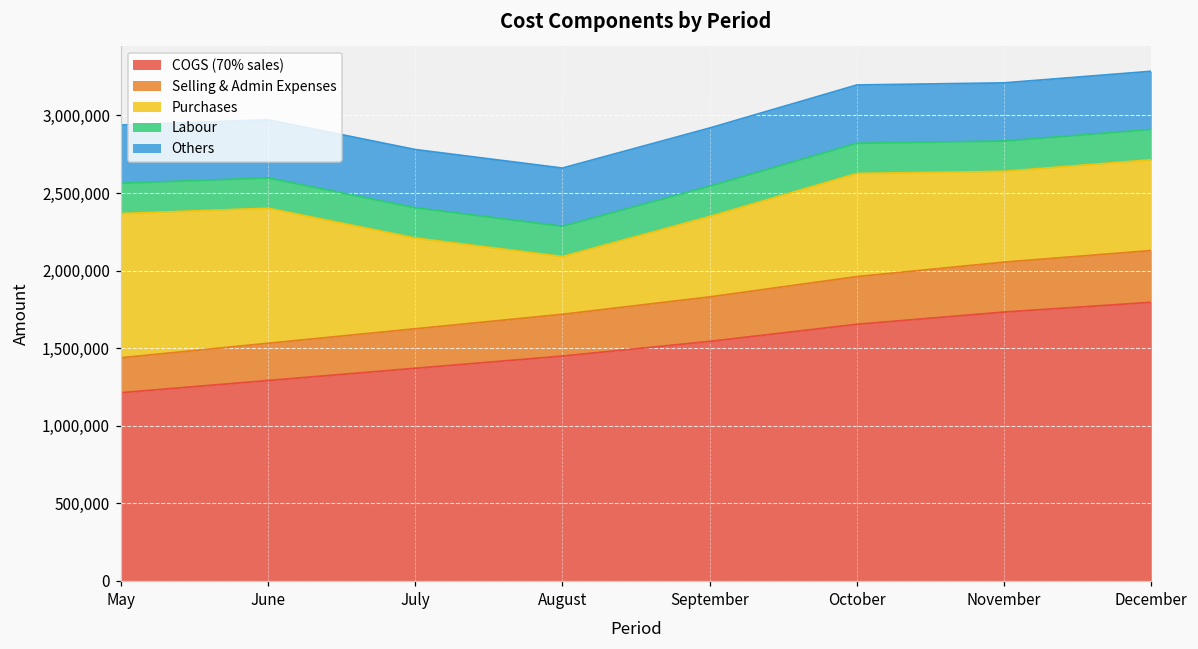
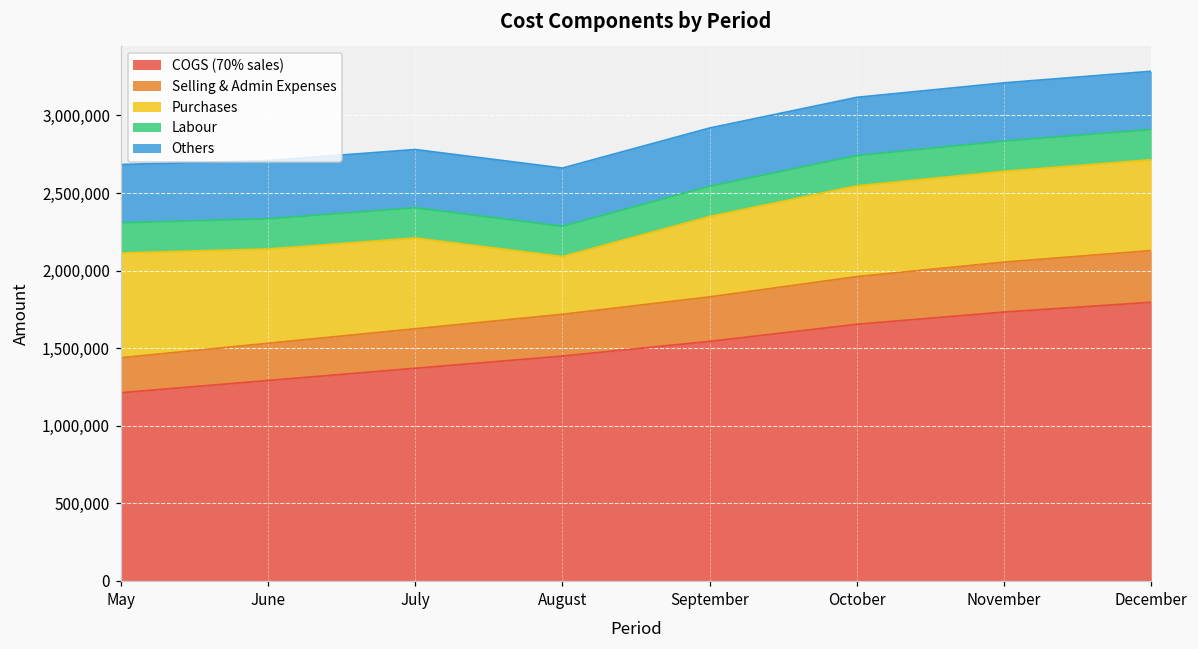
Purchases, May: 930,000 -> 680,000
Purchases, June: 870,000 -> 610,000
Purchases, October: 660,000 -> 590,000
